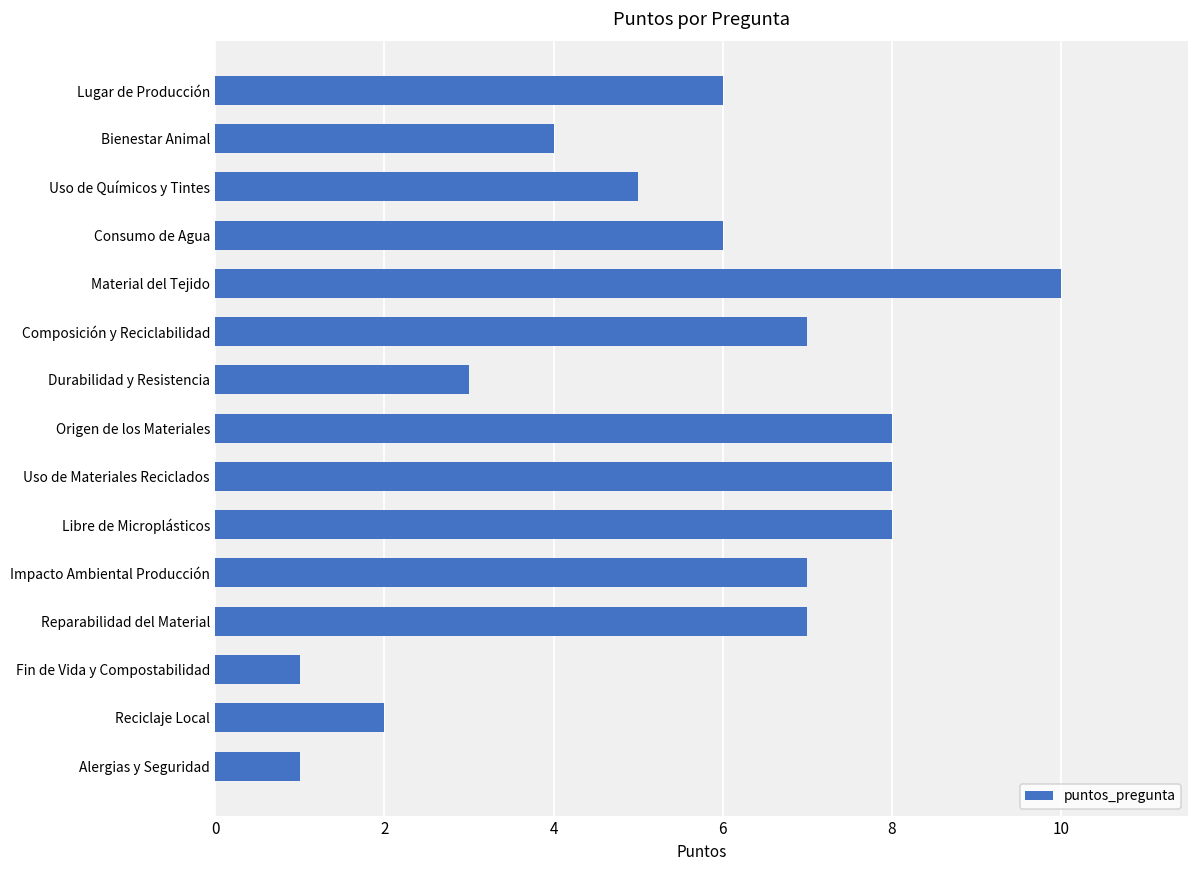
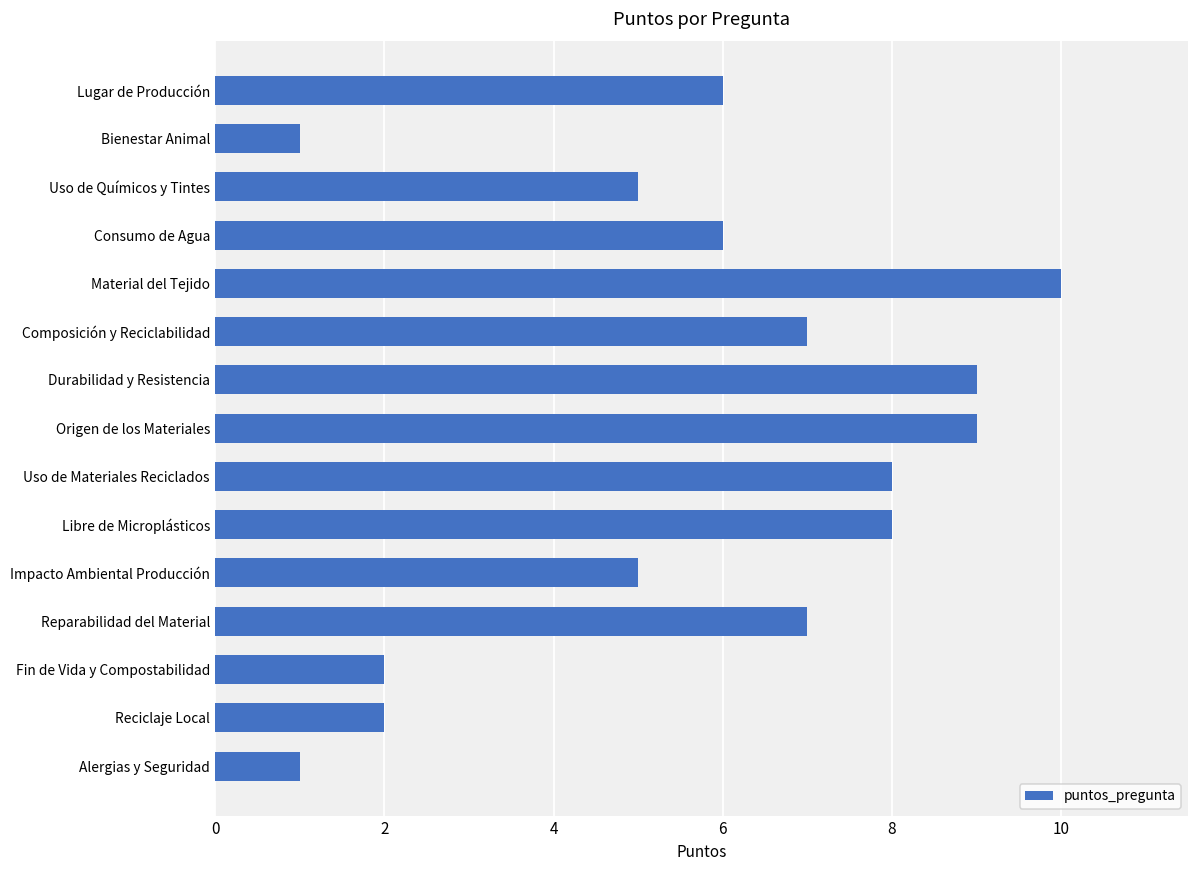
Bienestar Animal: 4 -> 1
Durabilidad y Resistencia: 3 -> 9
Origen de los Materiales: 8 -> 9
Impacto Ambiental Producción: 7 -> 5
Fin de Vida y Compostabilidad: 1 -> 2
